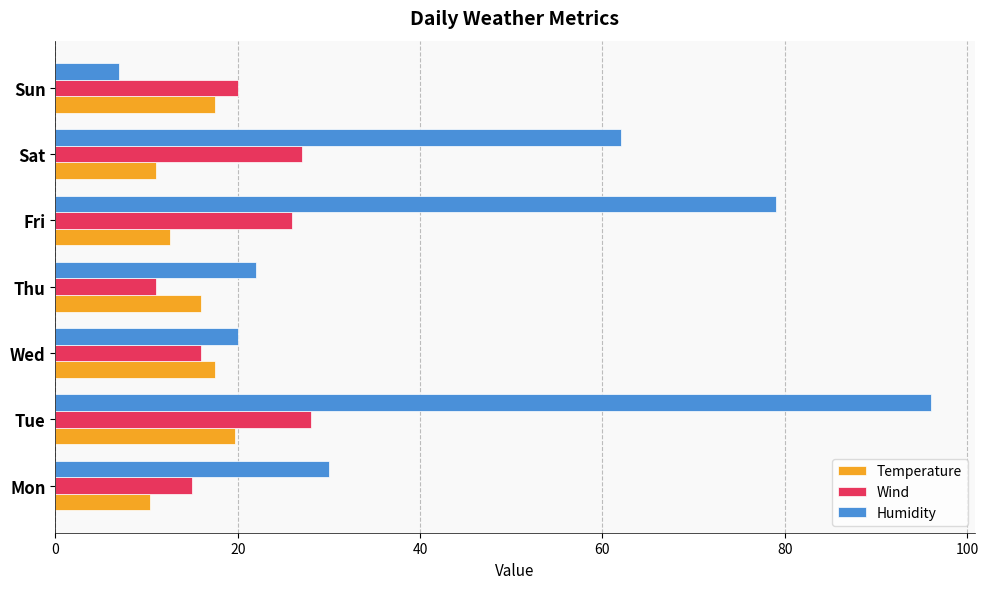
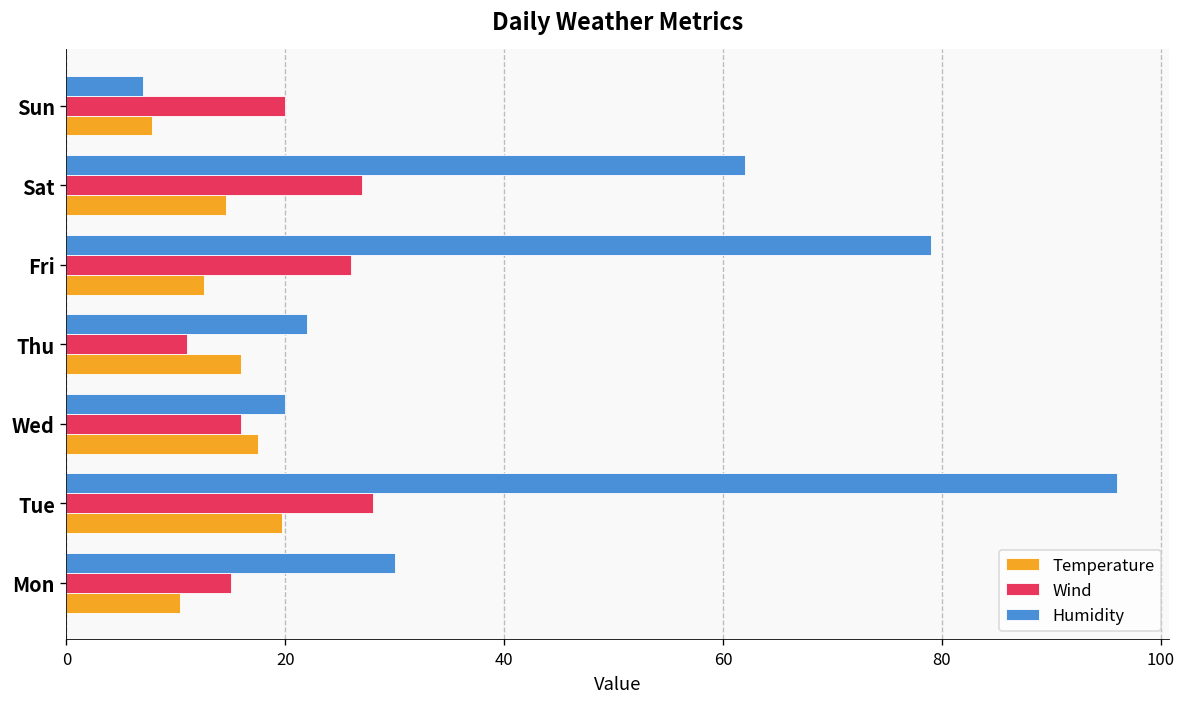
Temperature, Sun: 18 -> 8
Temperature, Sat: 11 -> 15
